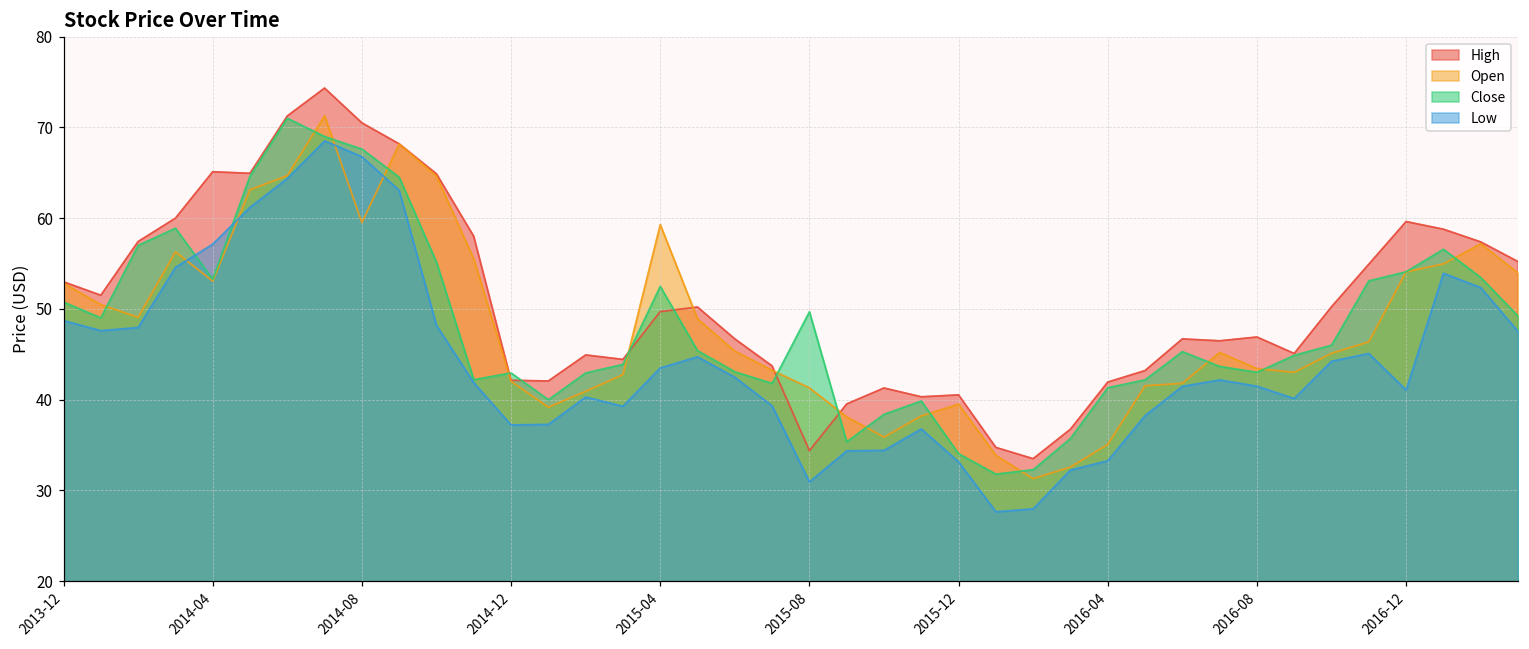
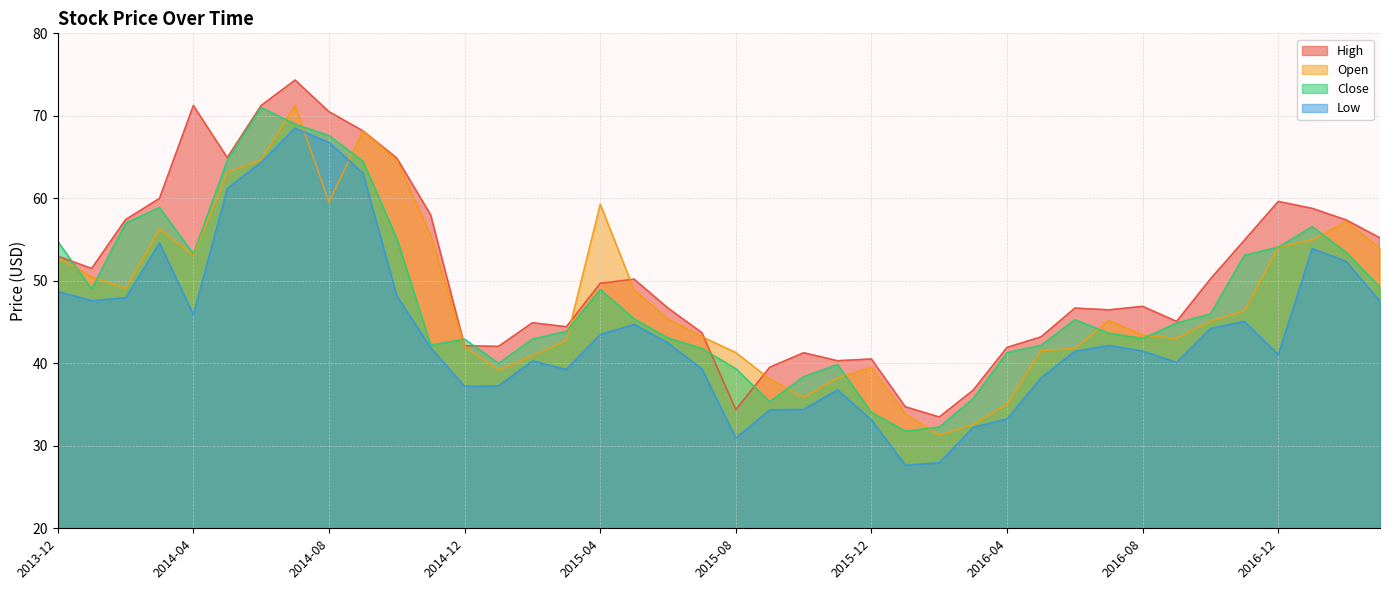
Close, 2013-12: 51 -> 55
High, 2014-04: 65 -> 71
Low, 2014-04: 57 -> 46
Close, 2015-04: 52 -> 49
Close, 2015-08: 50 -> 39
